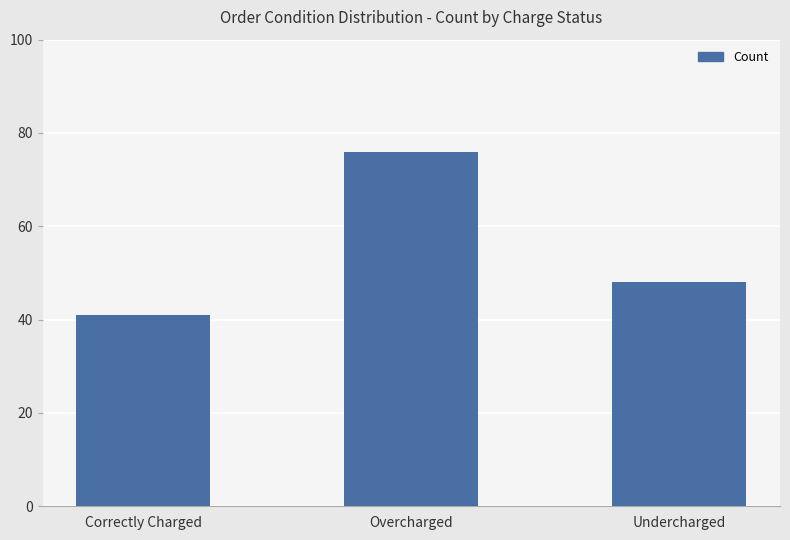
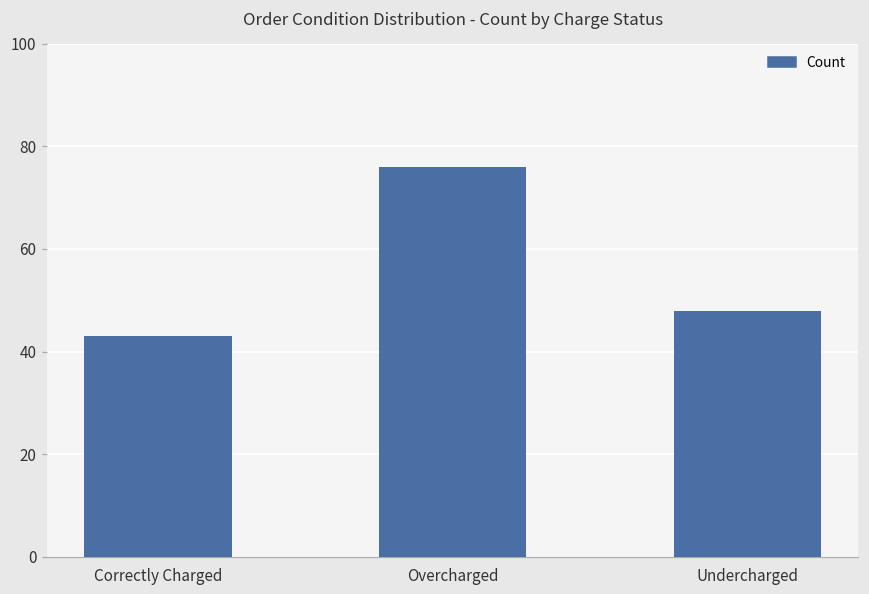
Correctly Charged: 41 -> 43
